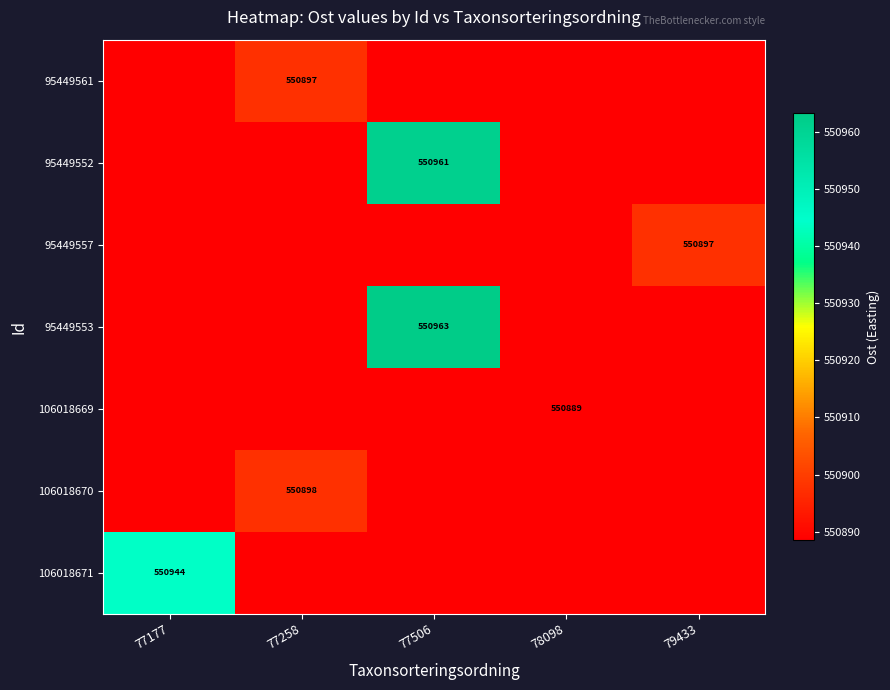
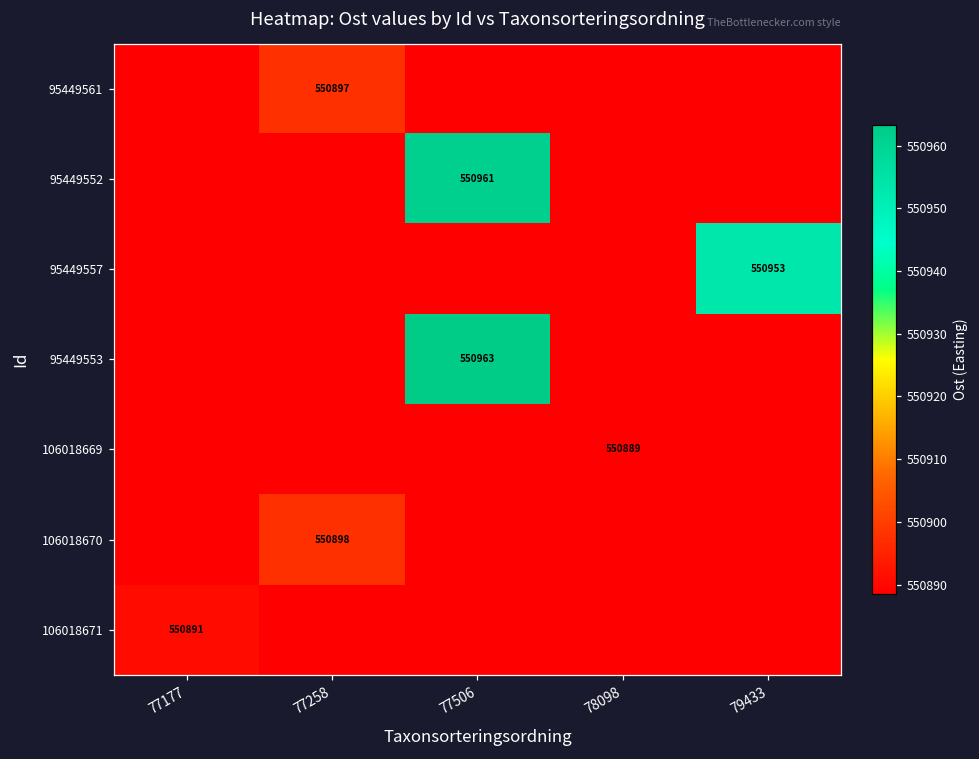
95449557, 79433: 550897 -> 550953
106018671, 77177: 550944 -> 550891
